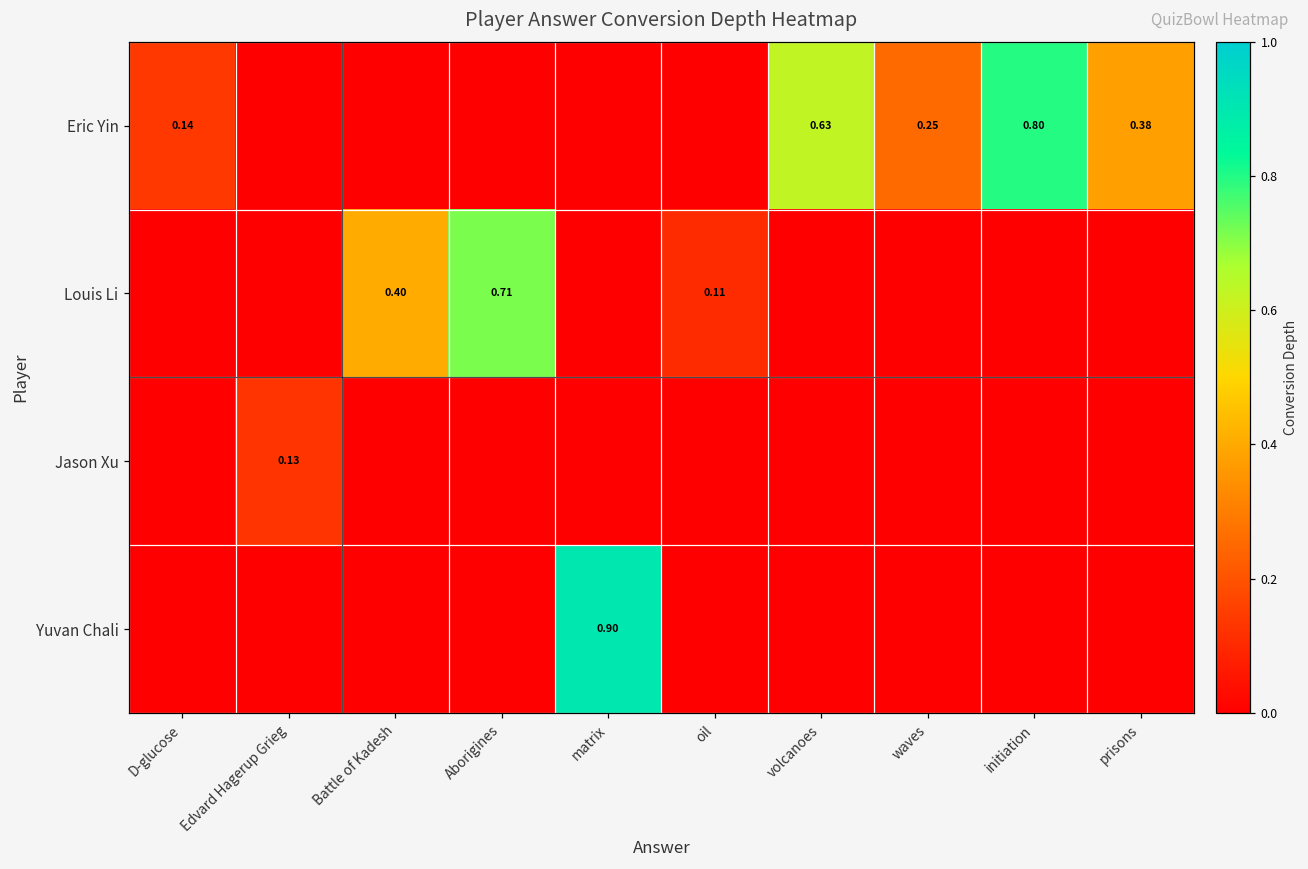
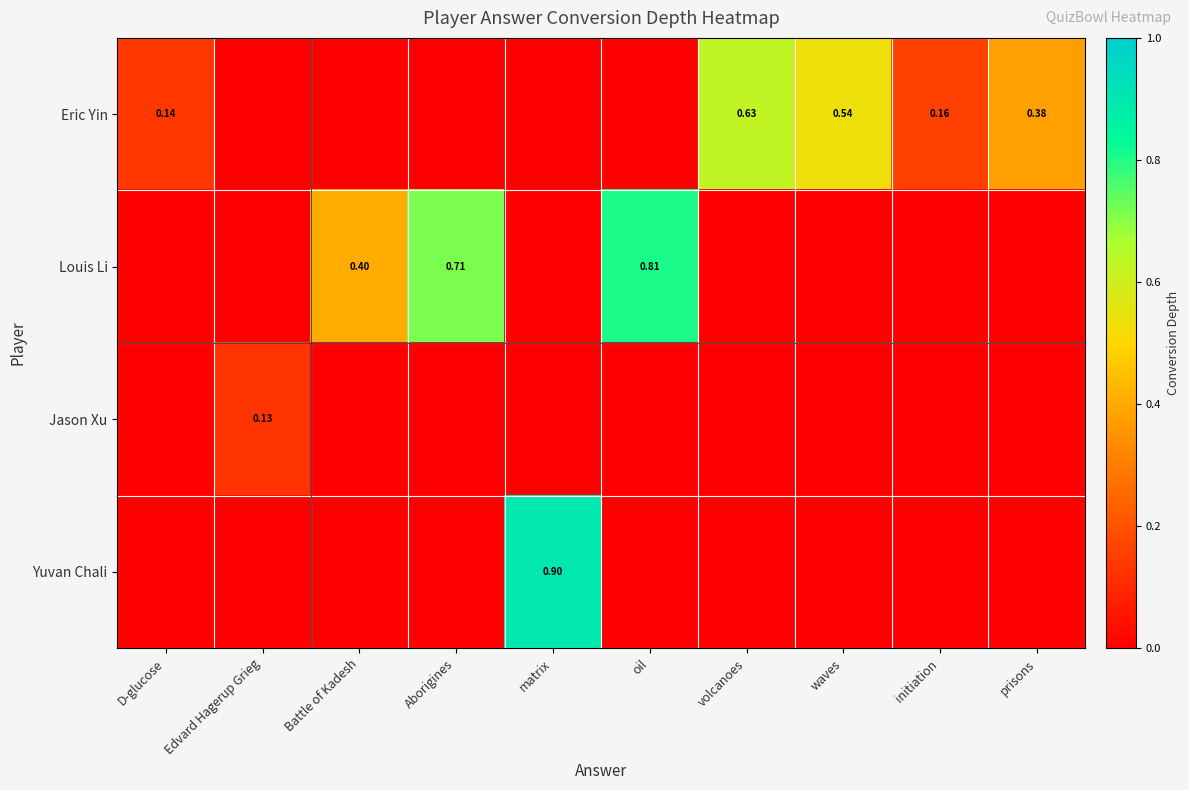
Eric Yin, waves: 0.25 -> 0.54
Eric Yin, initiation: 0.80 -> 0.16
Louis Li, oil: 0.11 -> 0.81
